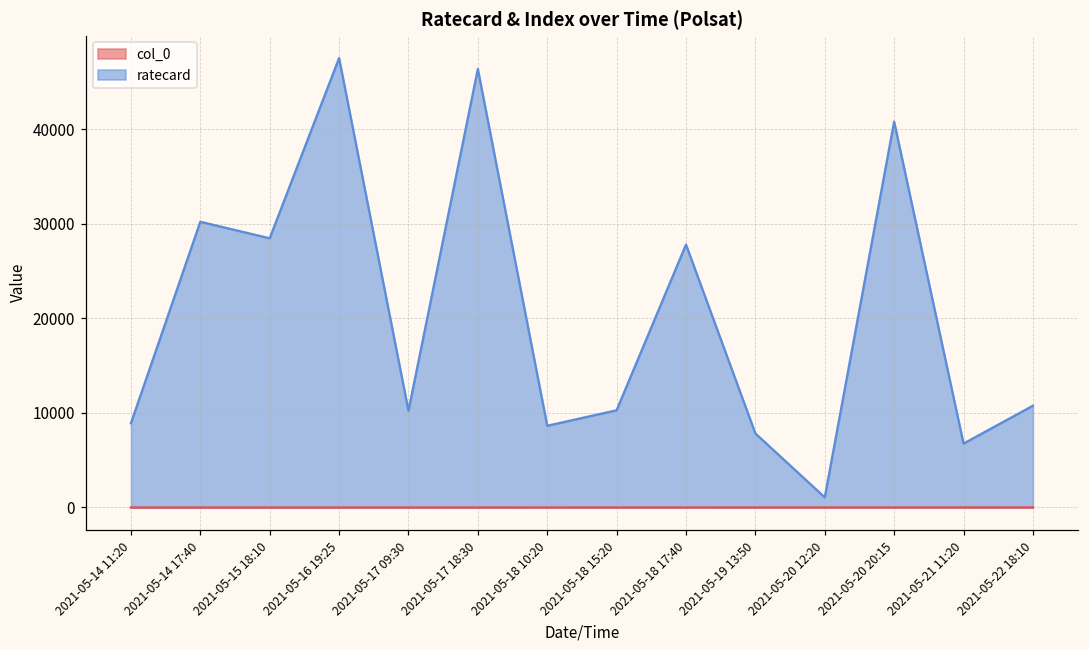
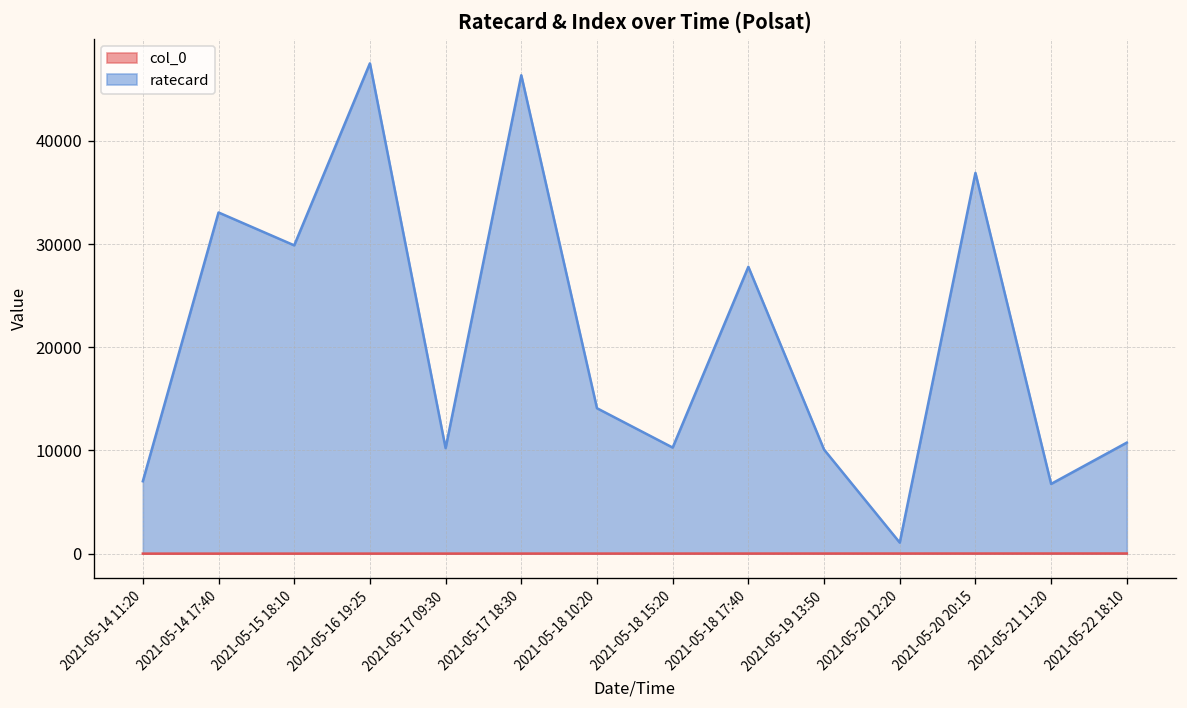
ratecard, 2021-05-14 11:20: 9000 -> 7000
ratecard, 2021-05-14 17:40: 30000 -> 33000
ratecard, 2021-05-15 18:10: 28000 -> 30000
ratecard, 2021-05-18 10:20: 9000 -> 14000
ratecard, 2021-05-19 13:50: 8000 -> 10000
ratecard, 2021-05-20 20:15: 41000 -> 37000
